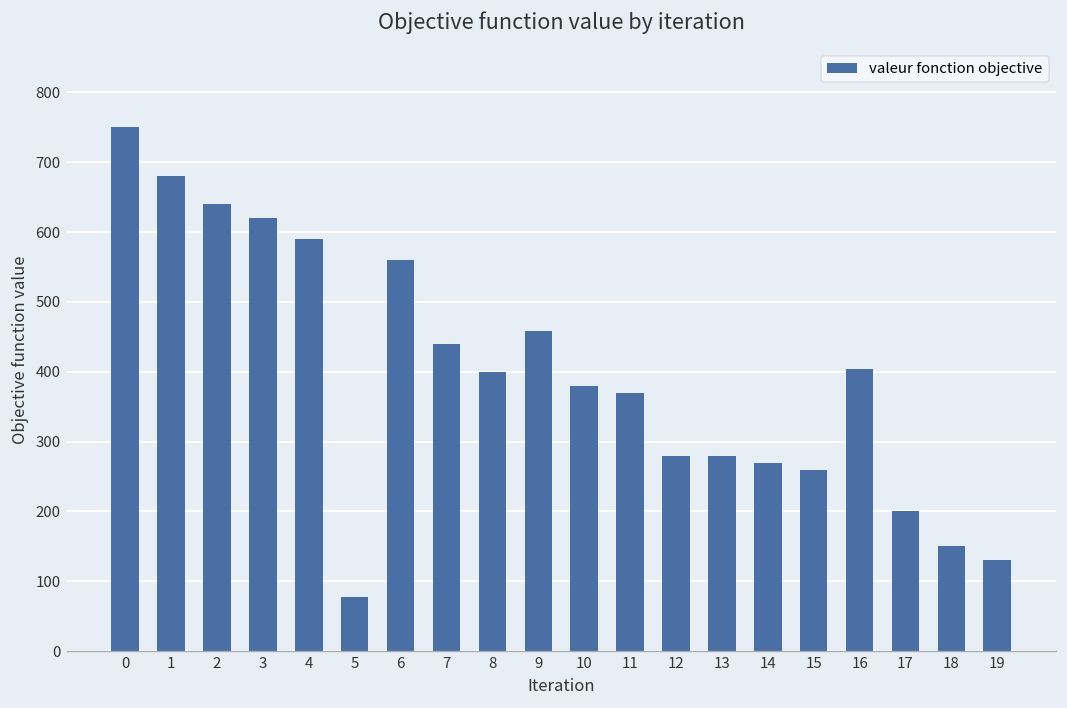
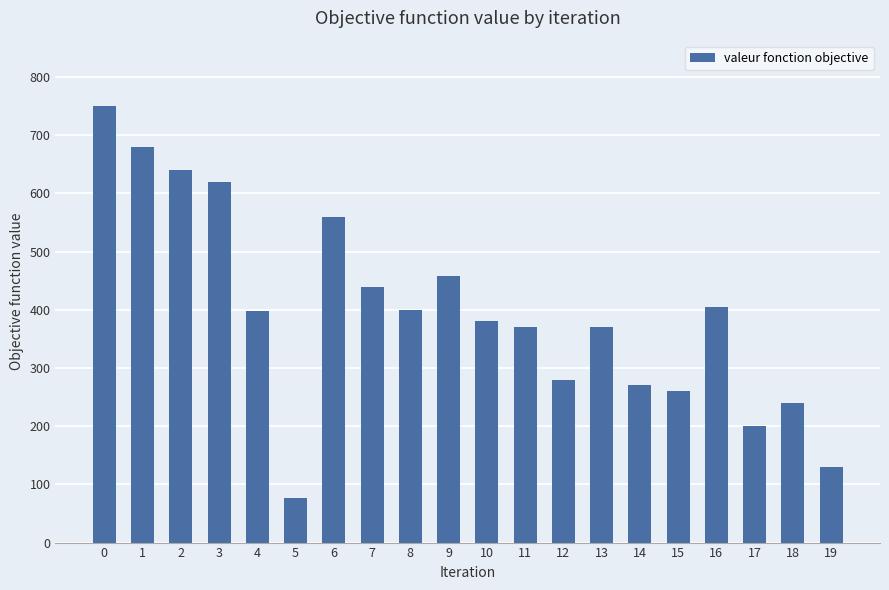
4: 590 -> 400
13: 280 -> 370
18: 150 -> 240
